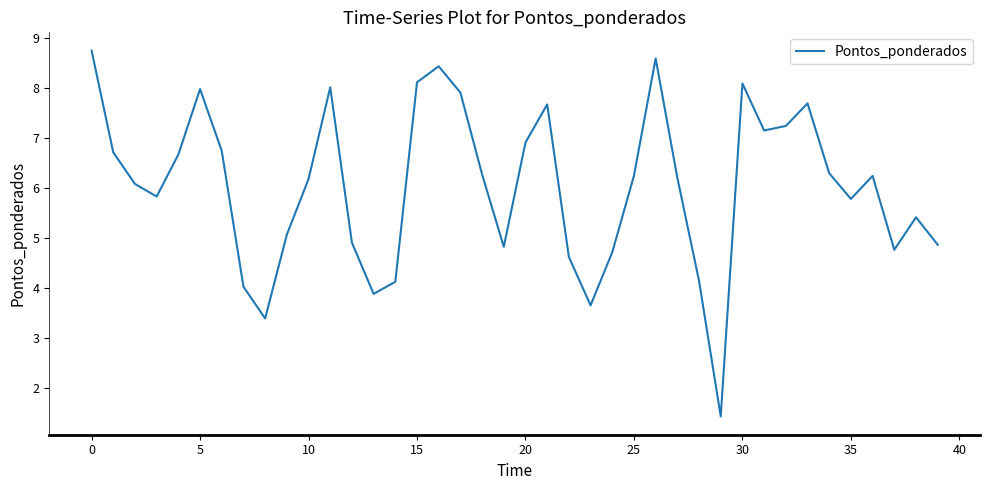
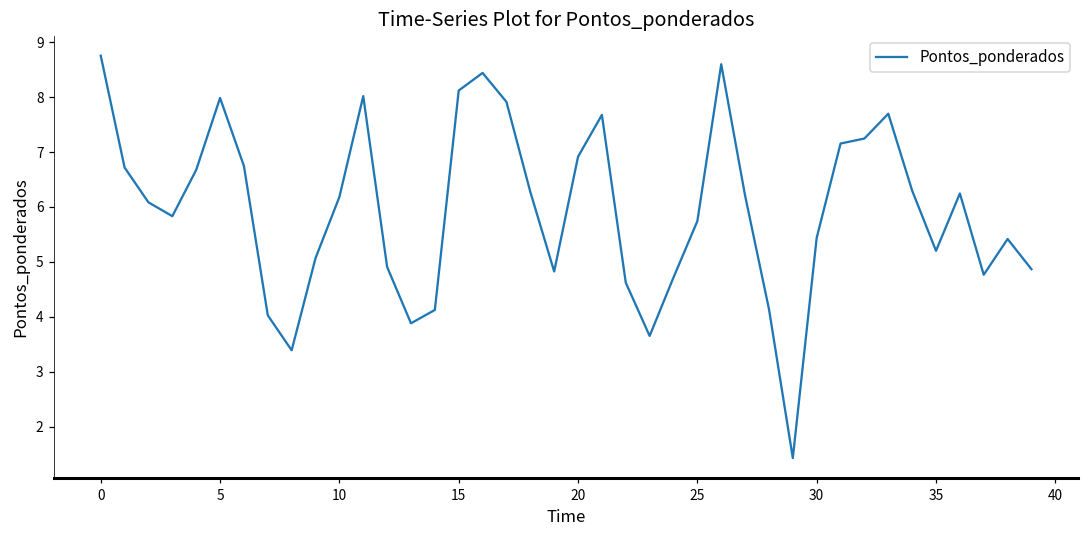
25: 6.2 -> 5.7
30: 8.1 -> 5.4
35: 5.8 -> 5.2
